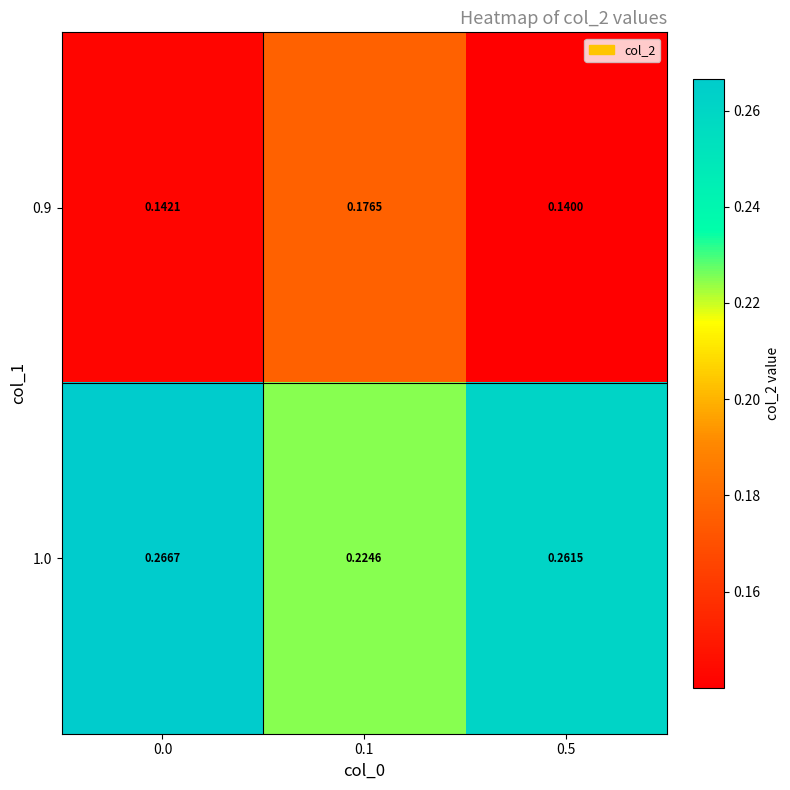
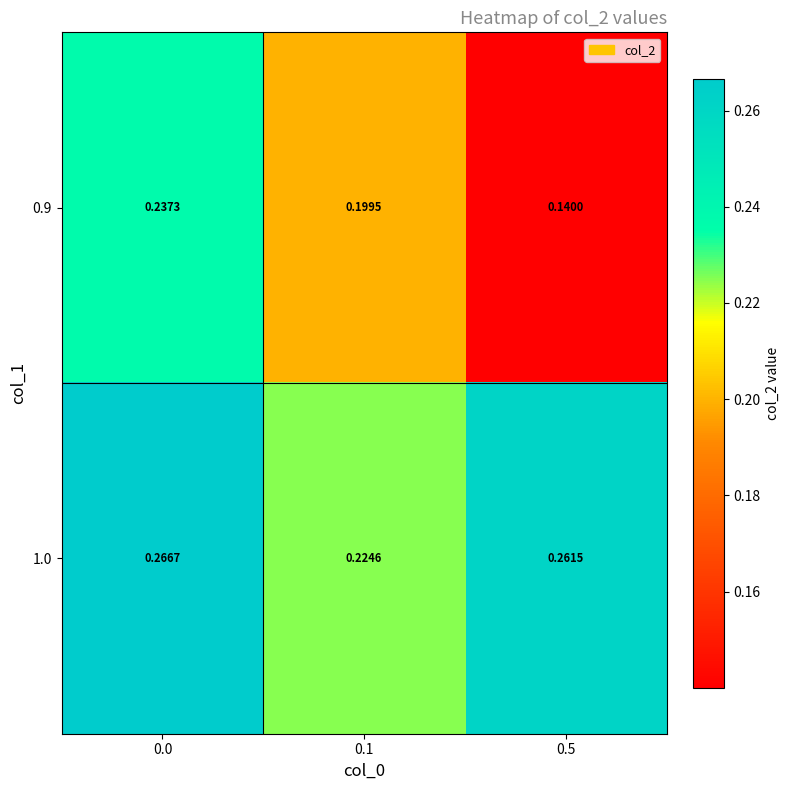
0.9, 0.0: 0.1421 -> 0.2373
0.9, 0.1: 0.1765 -> 0.1995
